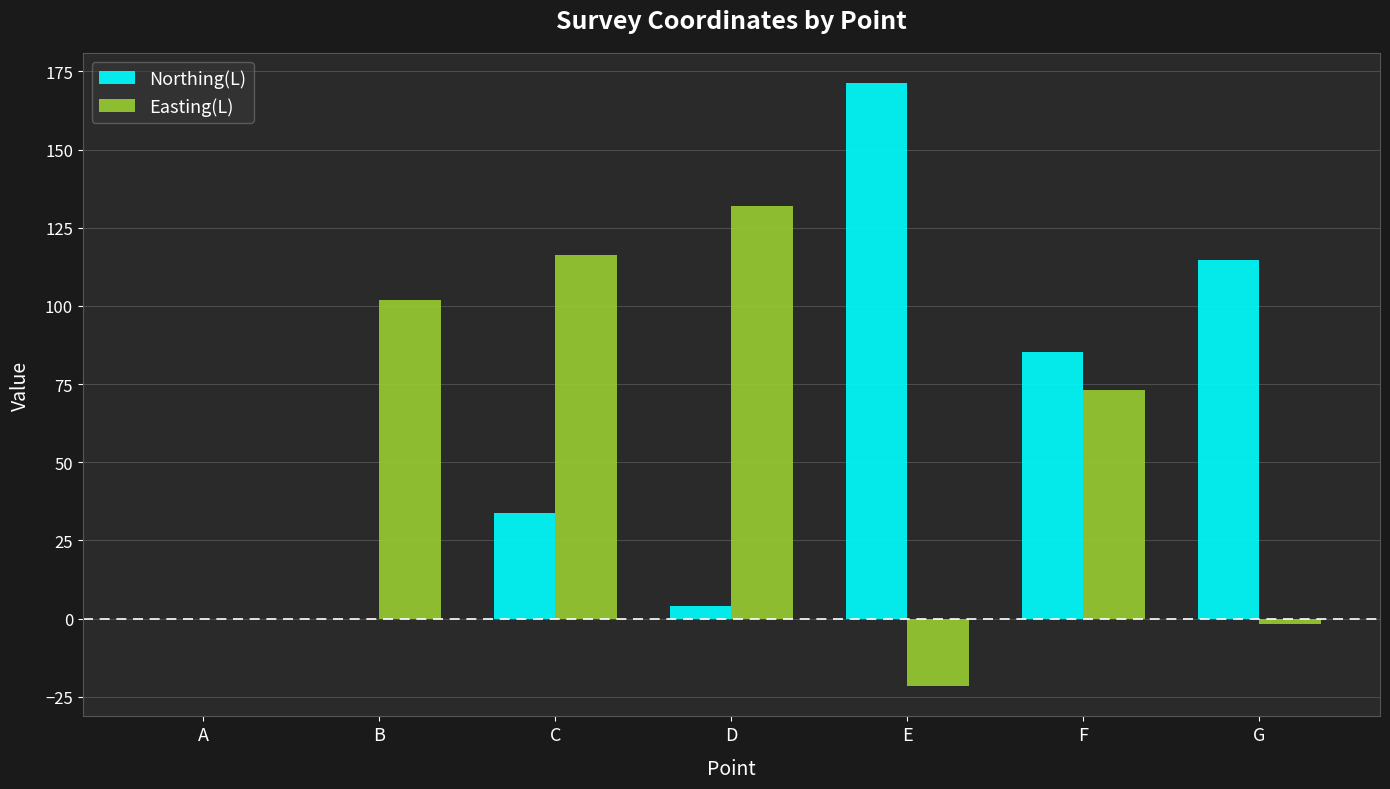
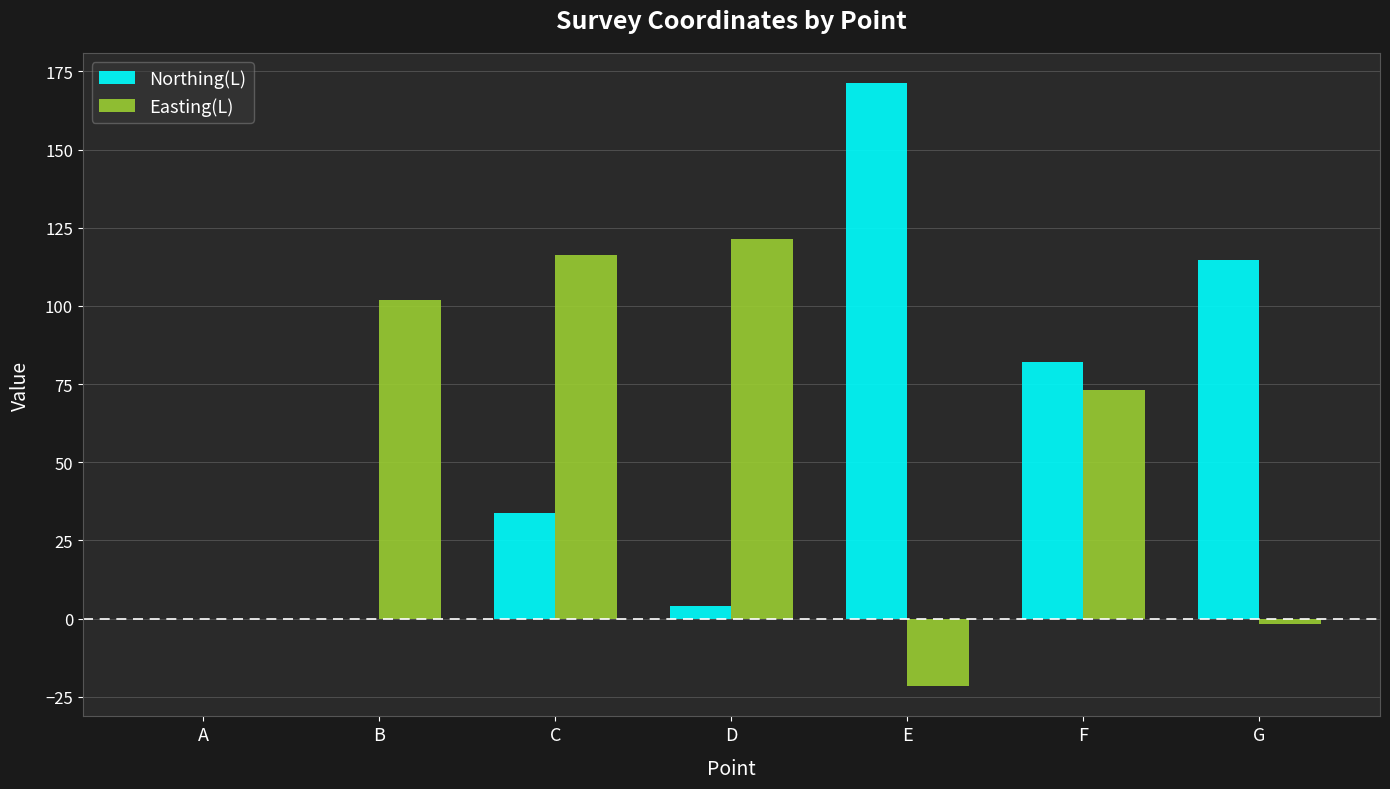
Easting(L), D: 132 -> 121
Northing(L), F: 85 -> 82
